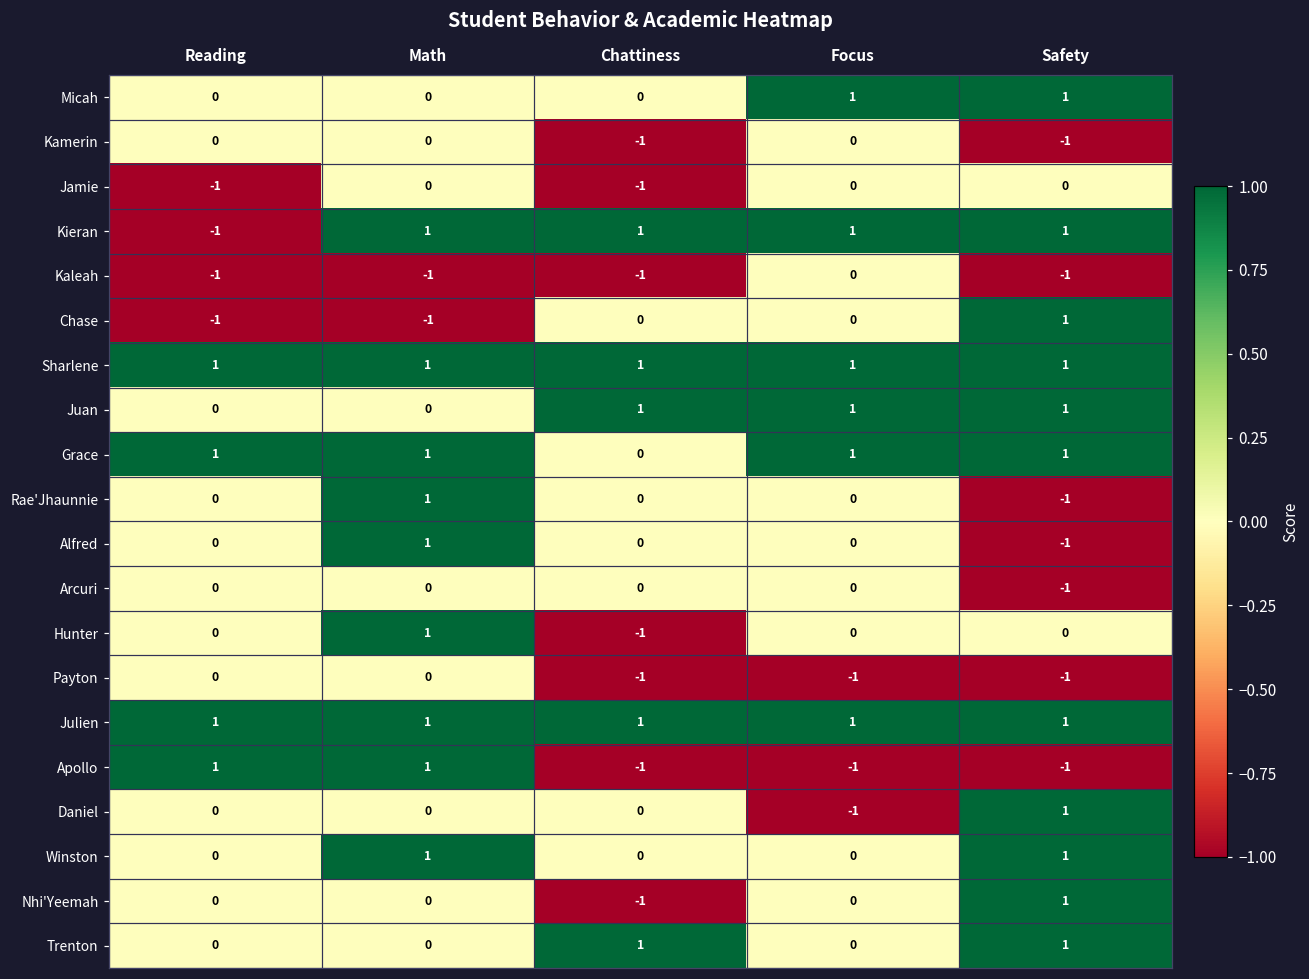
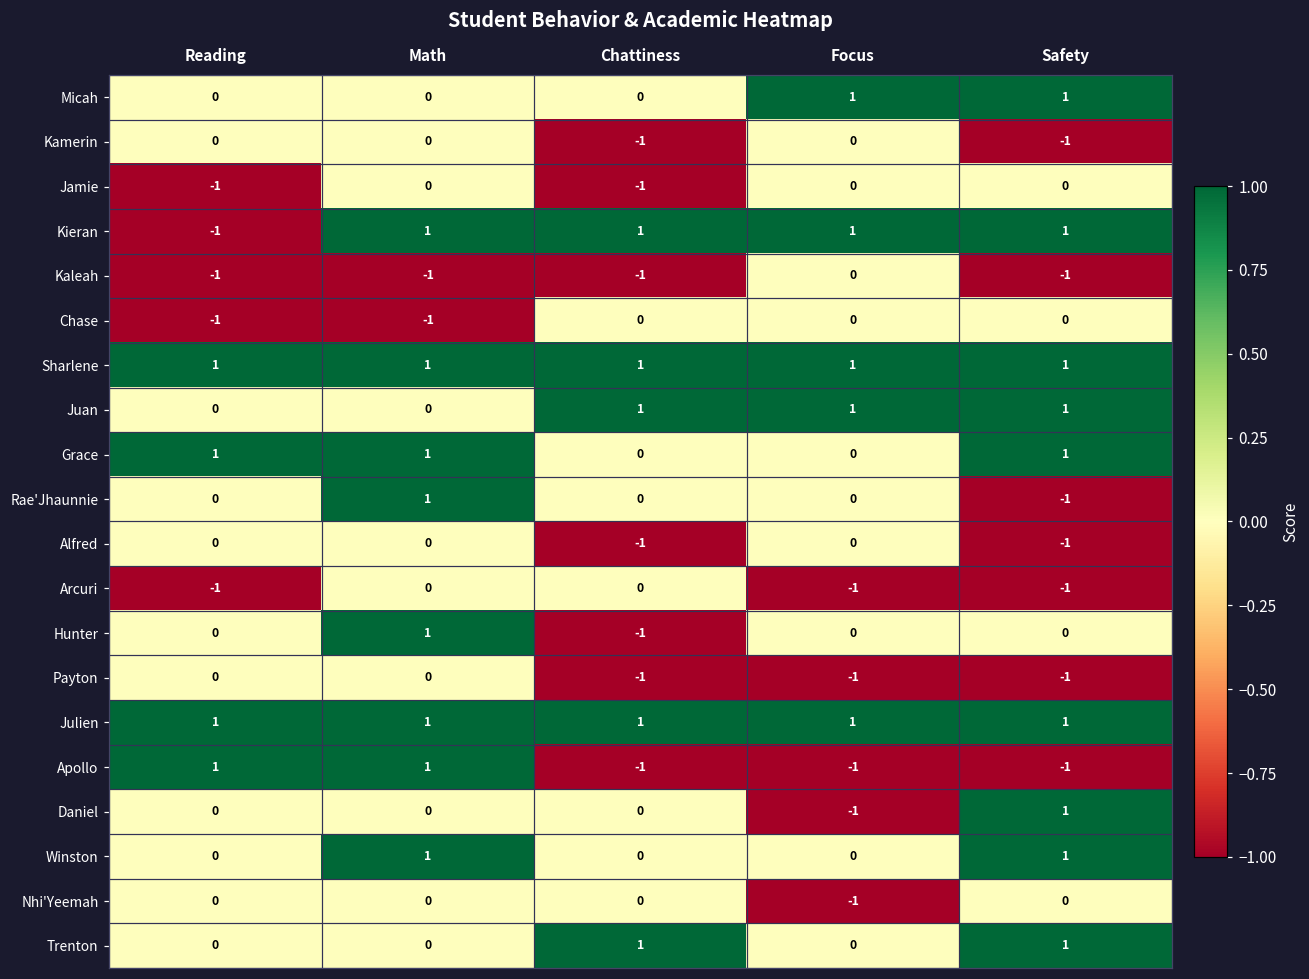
Chase, Safety: 1 -> 0
Grace, Focus: 1 -> 0
Alfred, Math: 1 -> 0
Alfred, Chattiness: 0 -> -1
Arcuri, Reading: 0 -> -1
Arcuri, Focus: 0 -> -1
Nhi'Yeemah, Chattiness: -1 -> 0
Nhi'Yeemah, Focus: 0 -> -1
Nhi'Yeemah, Safety: 1 -> 0
